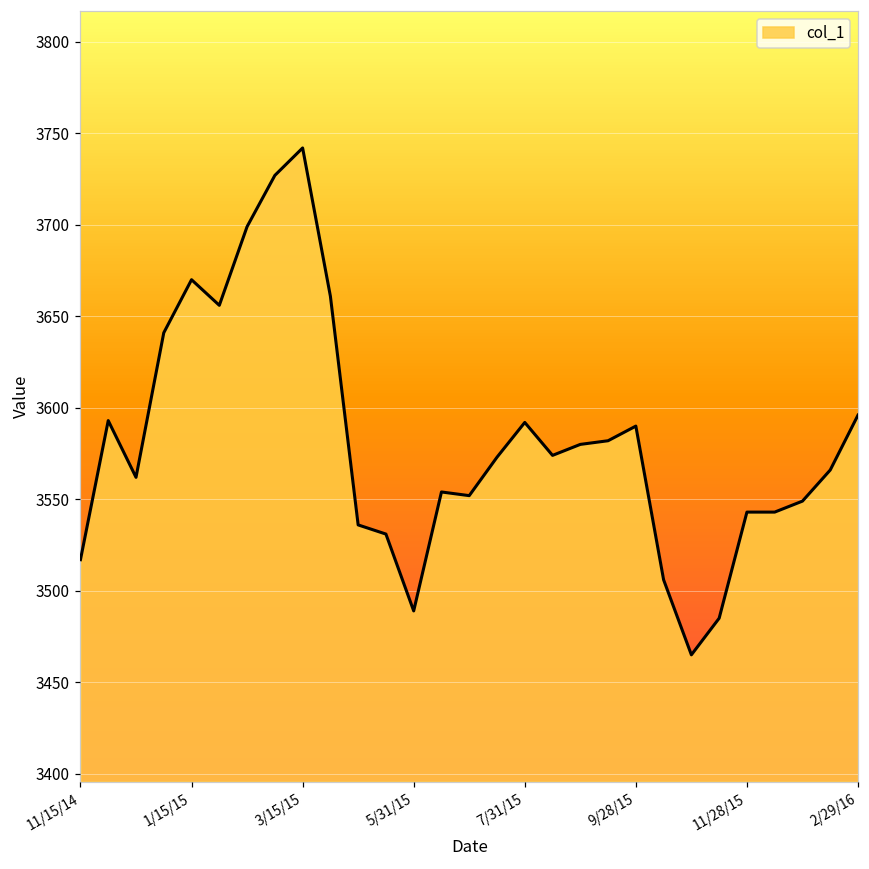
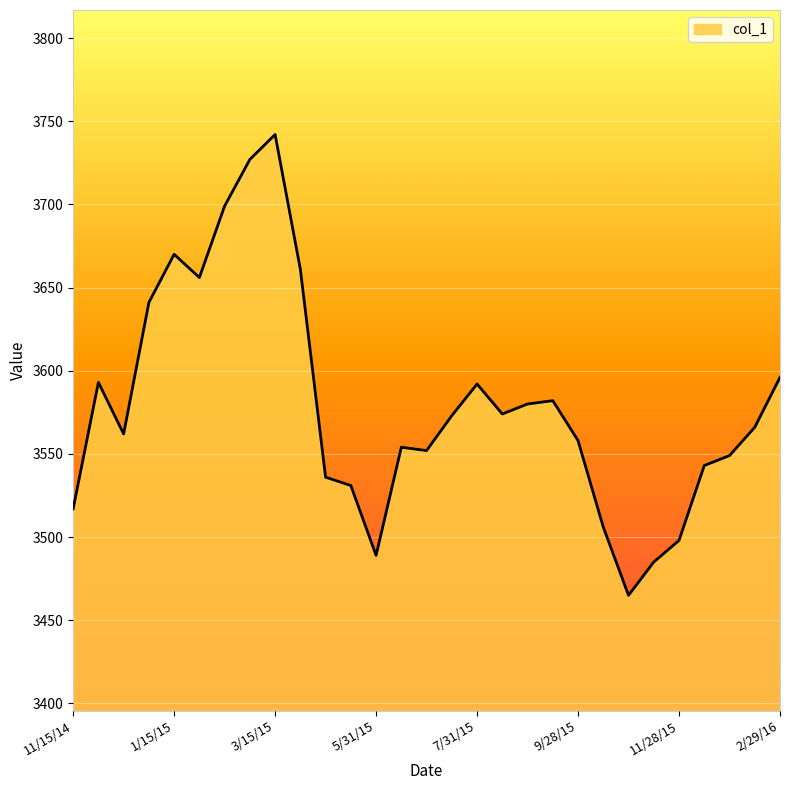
9/28/15: 3590 -> 3558
11/28/15: 3543 -> 3498
